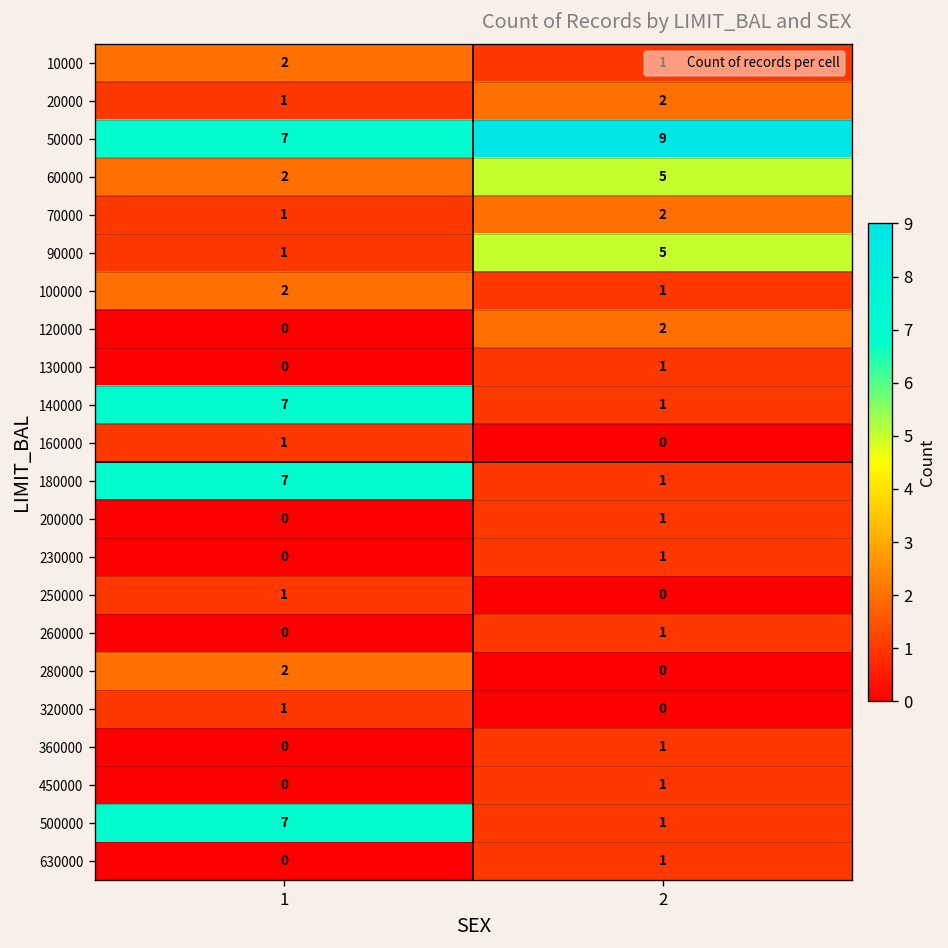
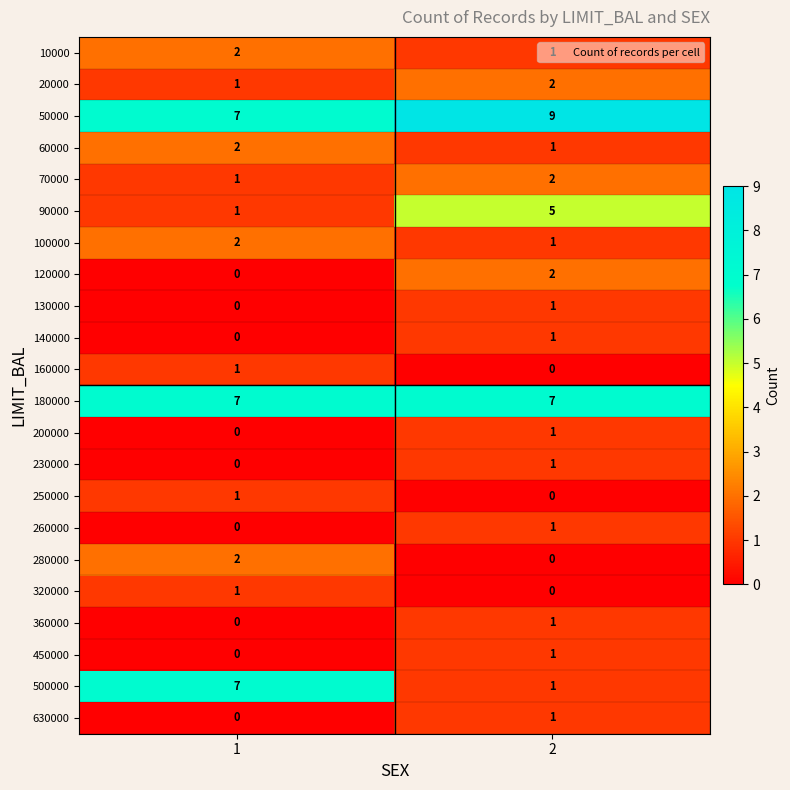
60000, 2: 5 -> 1
140000, 1: 7 -> 0
180000, 2: 1 -> 7
